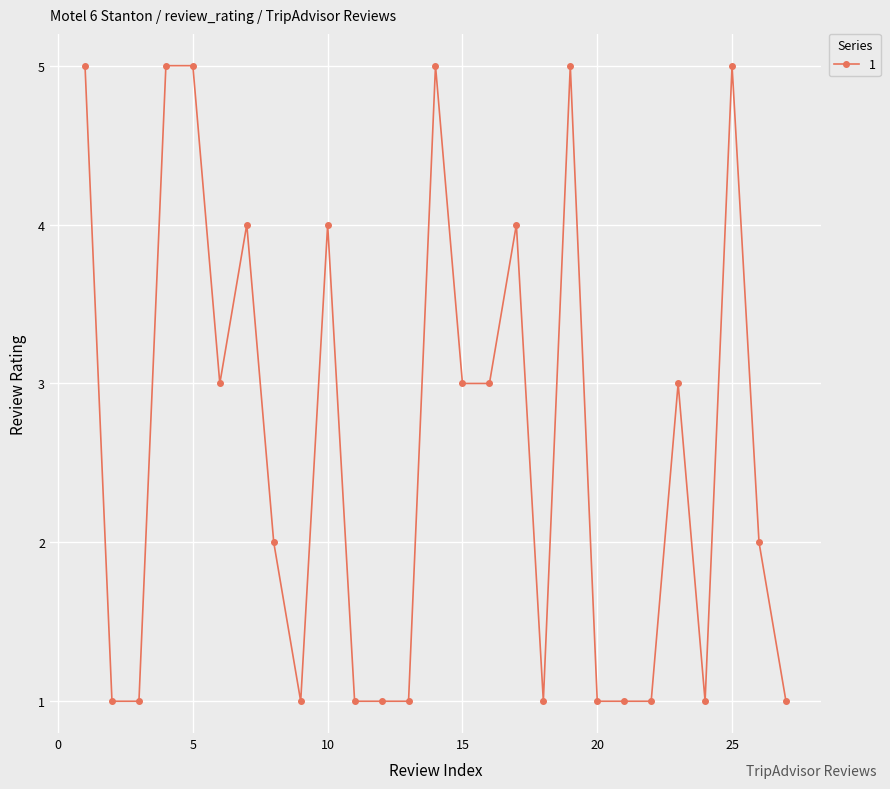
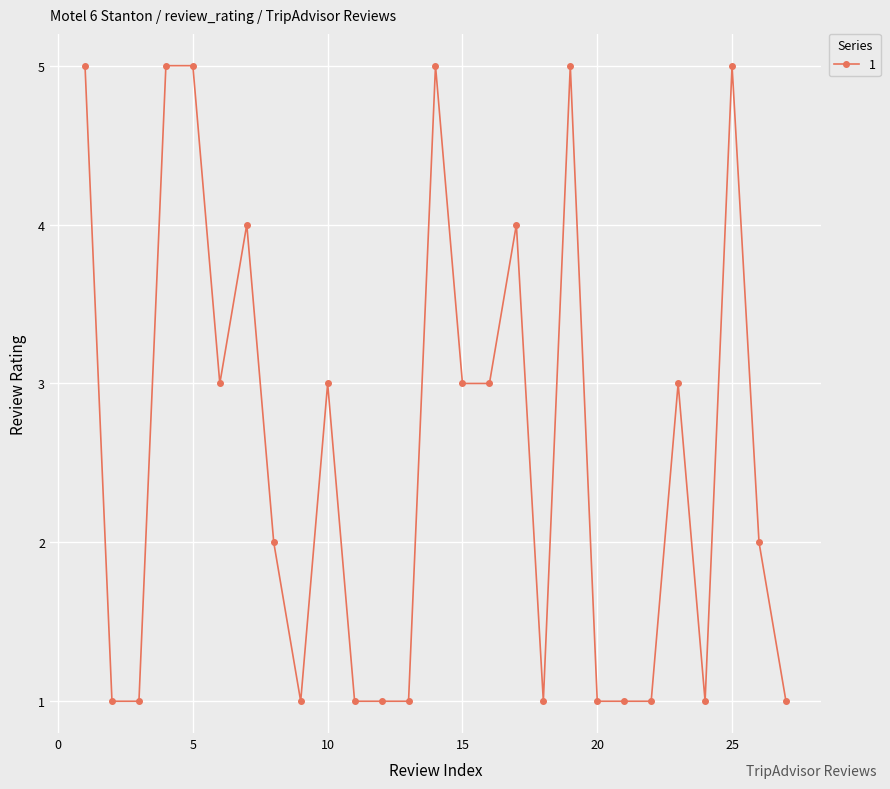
10: 4 -> 3
